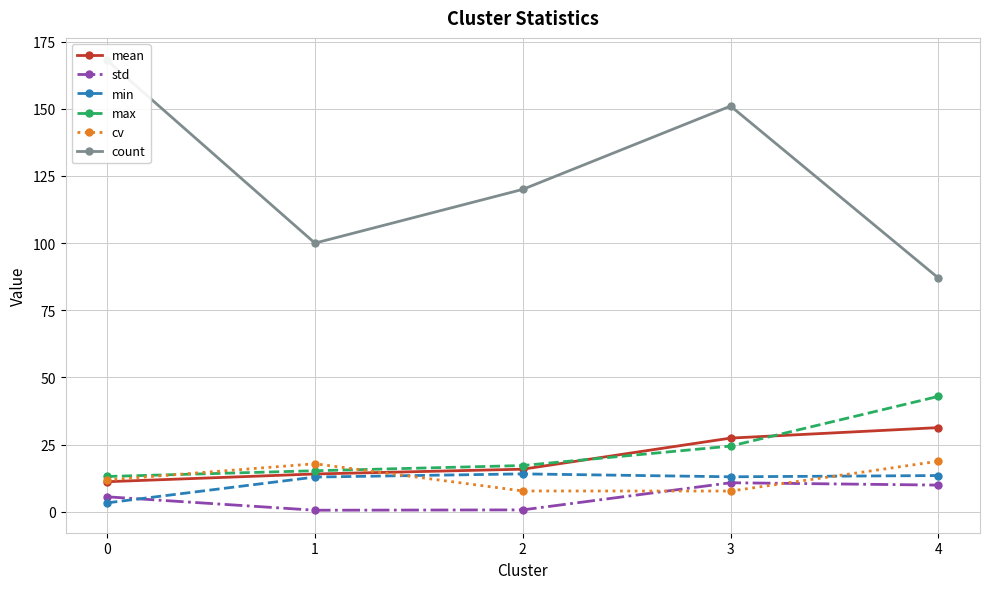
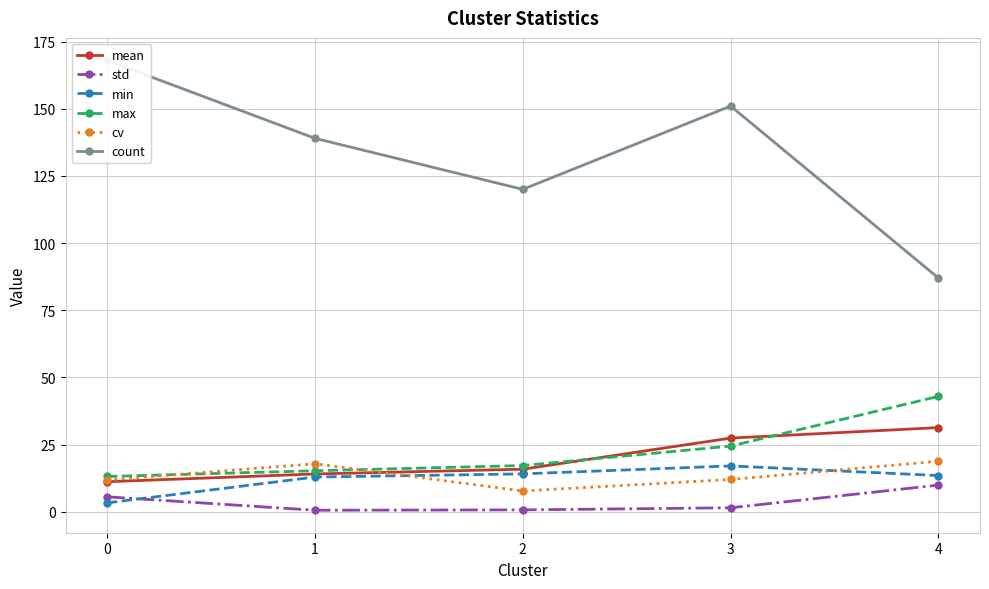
count, 1: 100 -> 139
std, 3: 11 -> 2
min, 3: 13 -> 17
cv, 3: 8 -> 12
